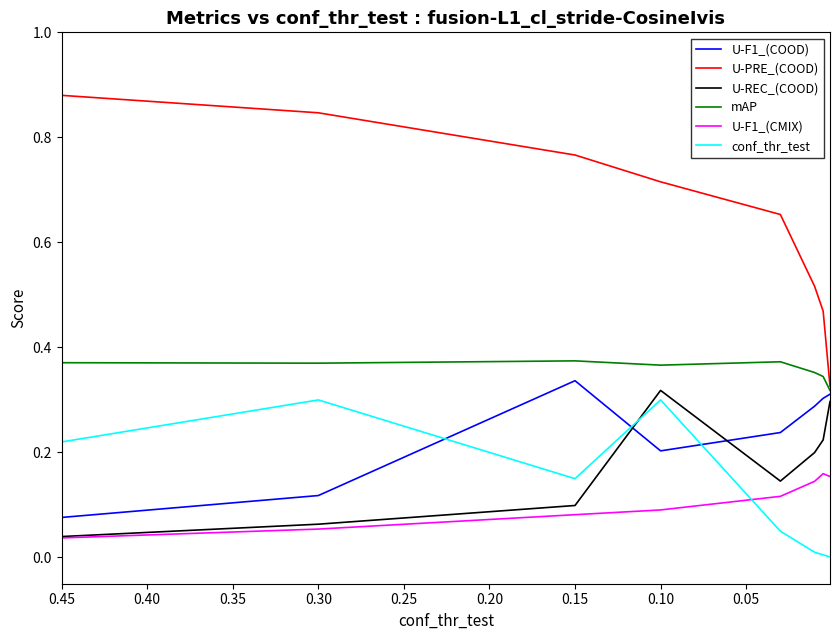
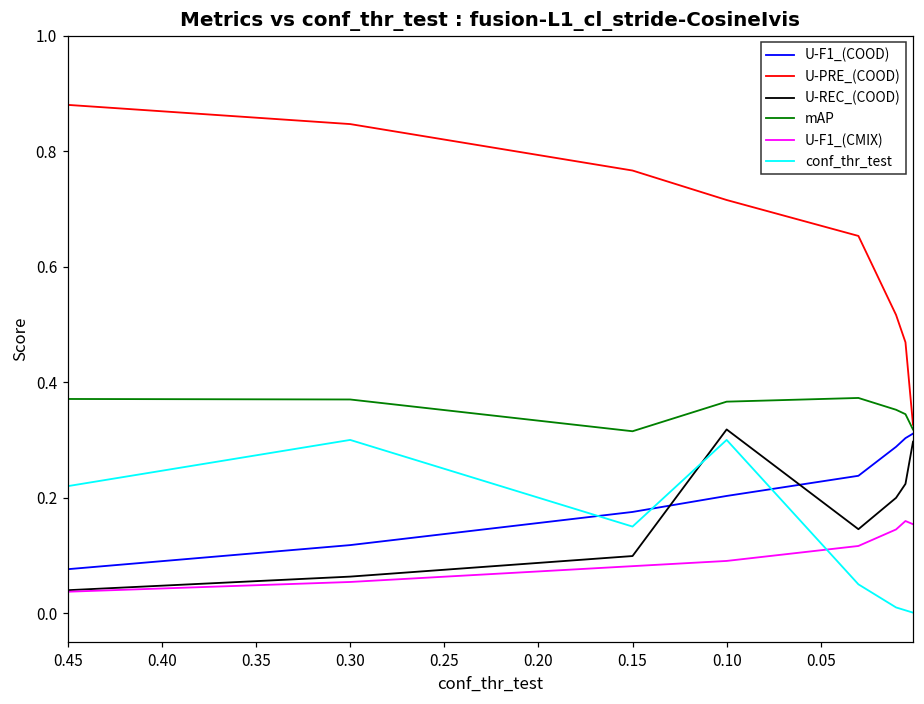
U-F1_(COOD), 0.15: 0.34 -> 0.18
mAP, 0.15: 0.37 -> 0.32
